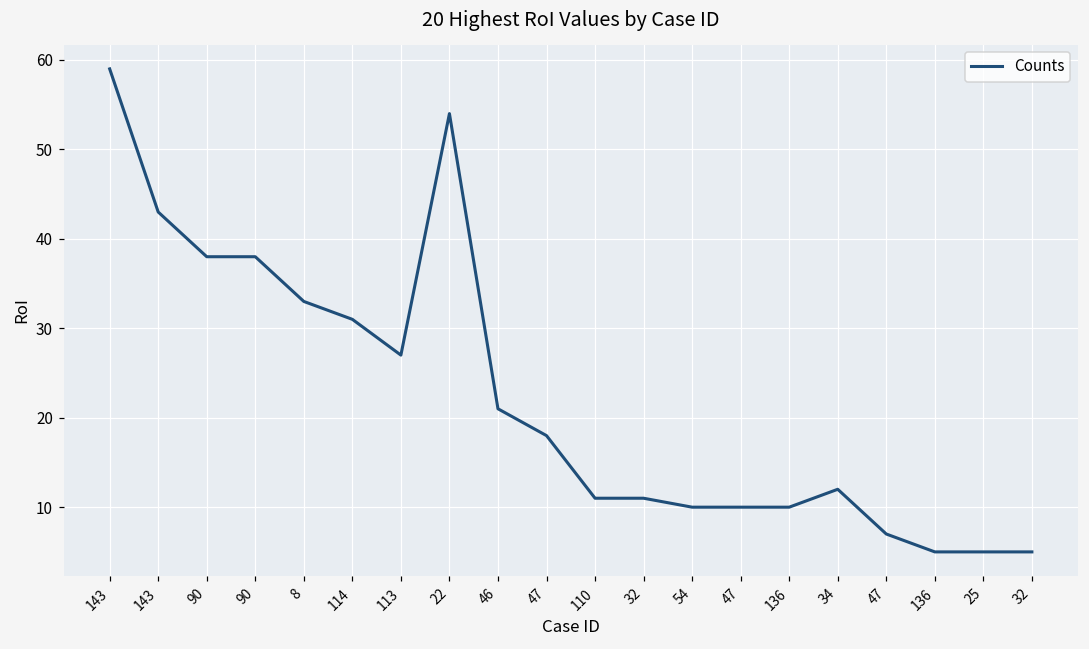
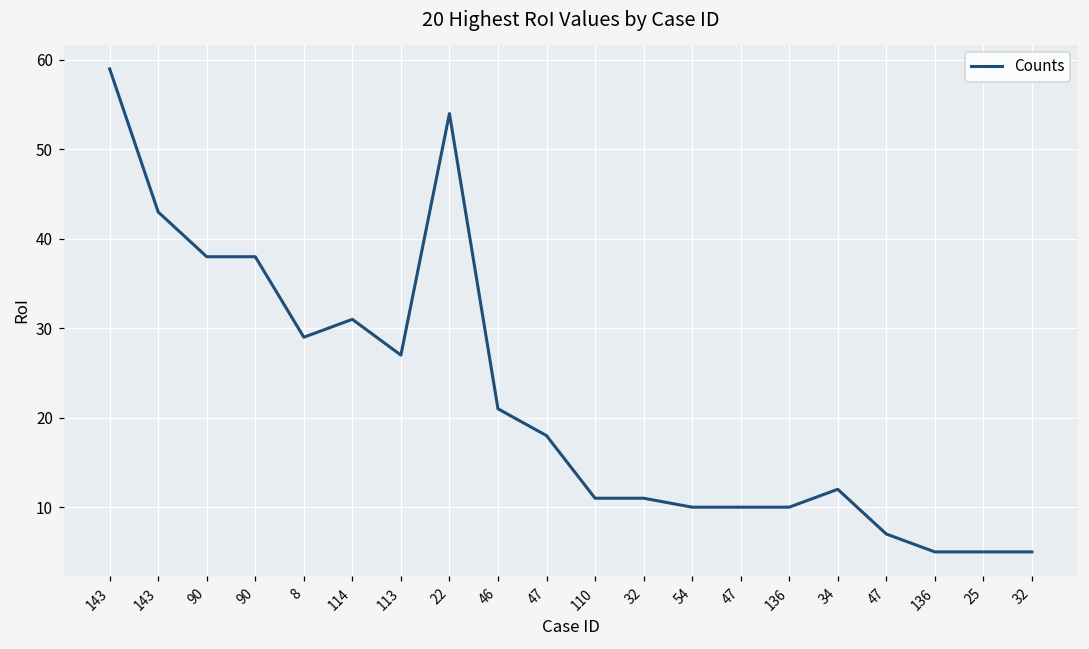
8: 33 -> 29
